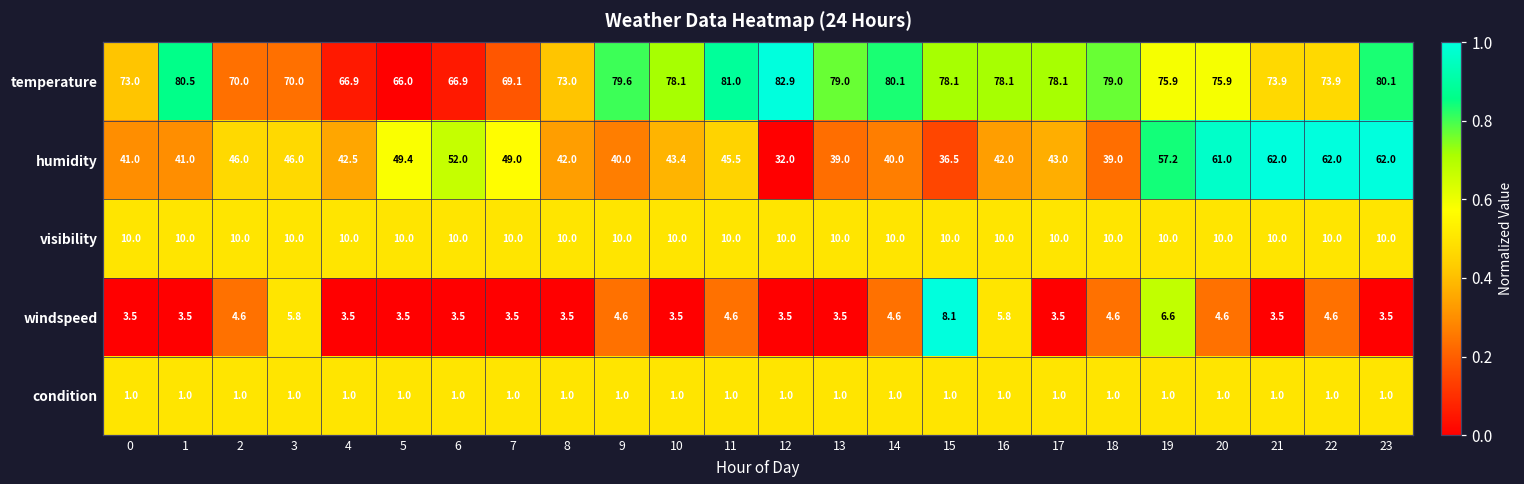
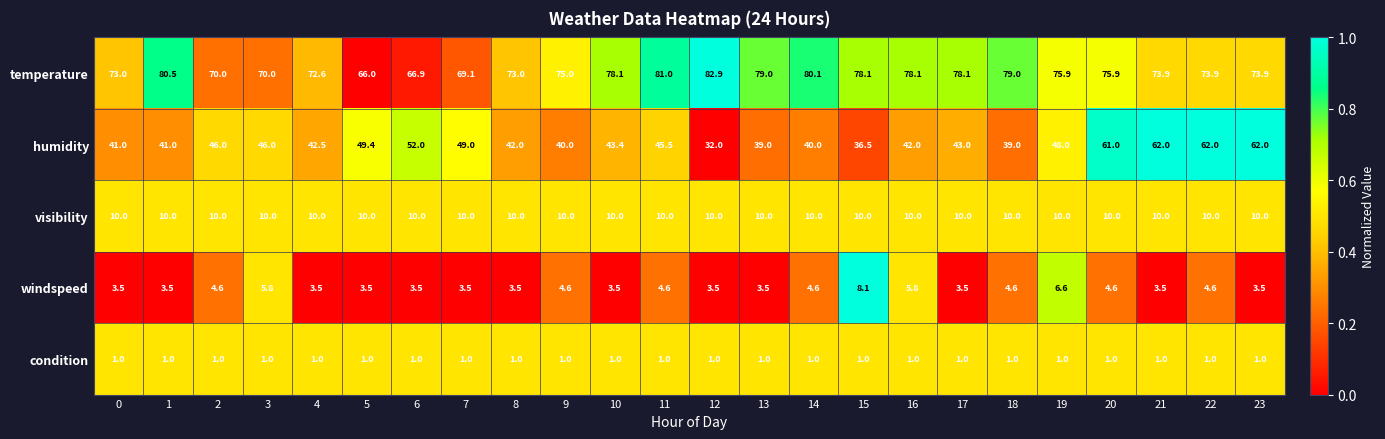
temperature, 4: 66.9 -> 72.6
temperature, 9: 79.6 -> 75.0
temperature, 23: 80.1 -> 73.9
humidity, 19: 57.2 -> 48.0
